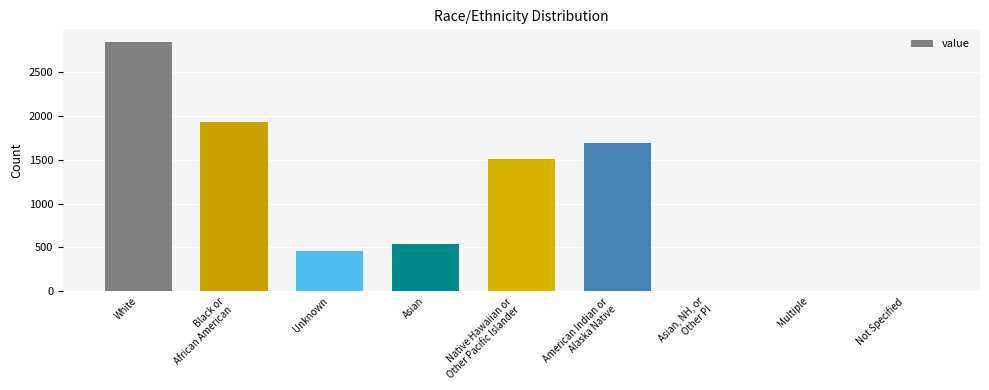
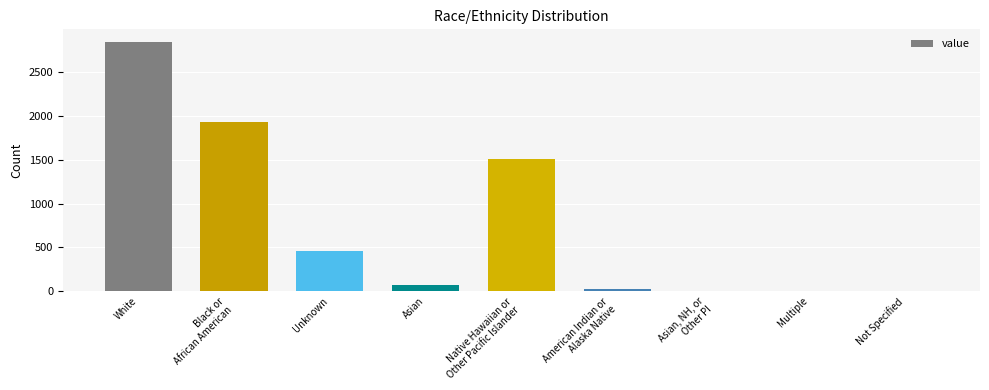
Asian: 500 -> 100
American Indian or Alaska Native: 1700 -> 0
